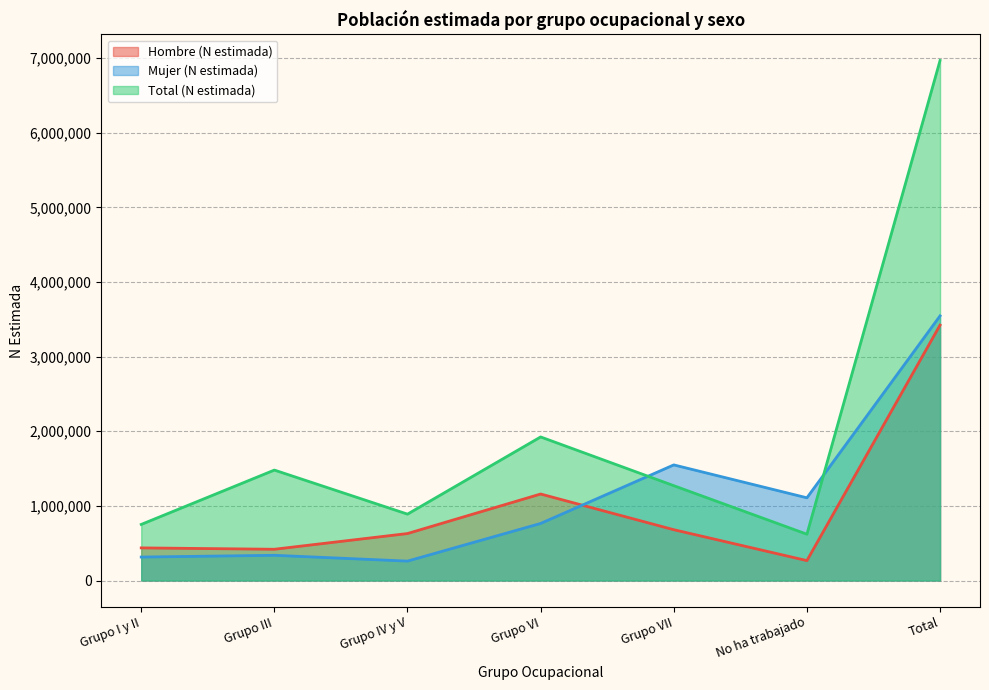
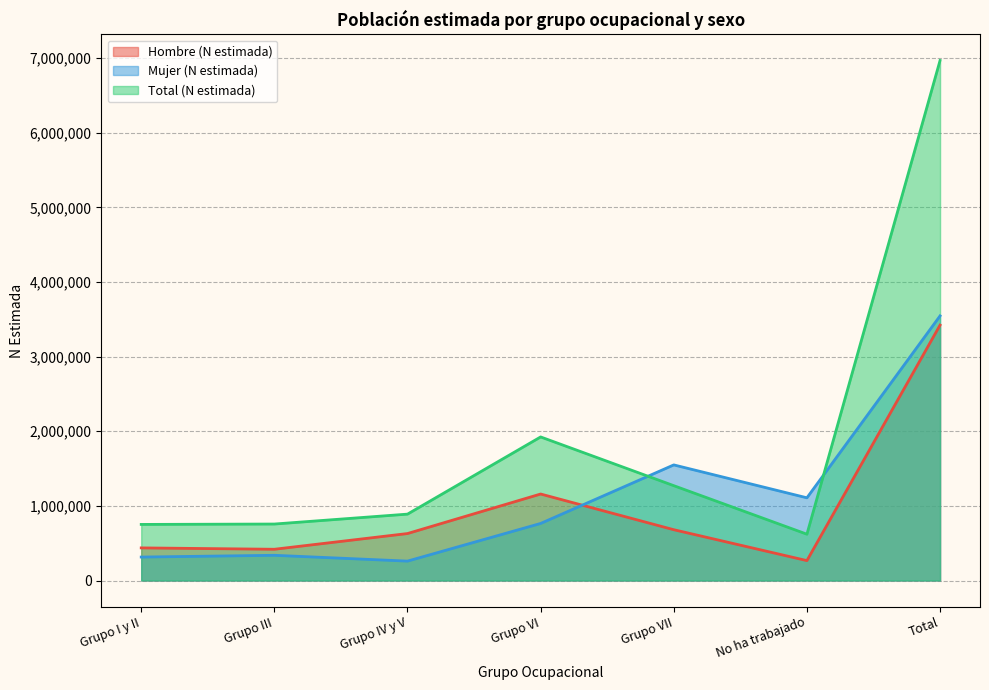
Total (N estimada), Grupo III: 1,500,000 -> 800,000
